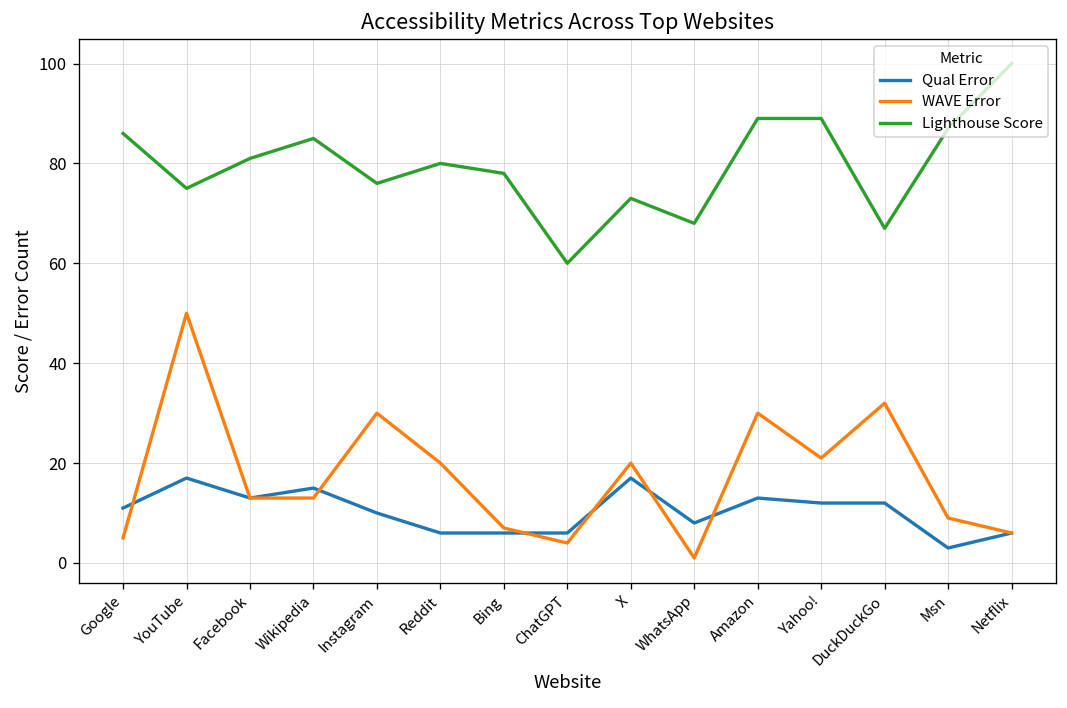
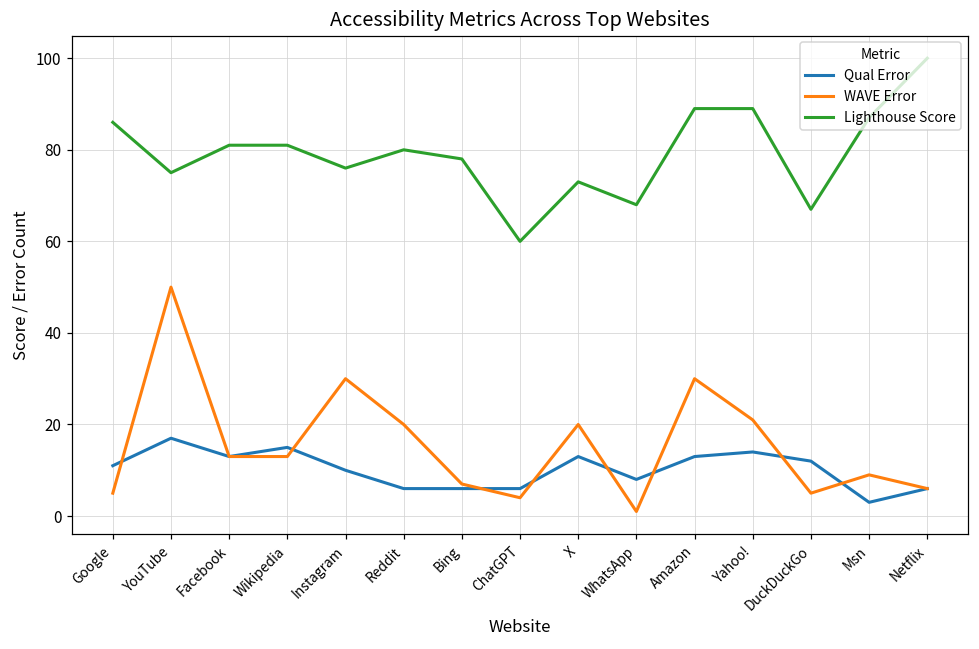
Lighthouse Score, Wikipedia: 85 -> 81
Qual Error, X: 17 -> 13
Qual Error, Yahoo!: 12 -> 14
WAVE Error, DuckDuckGo: 32 -> 5
